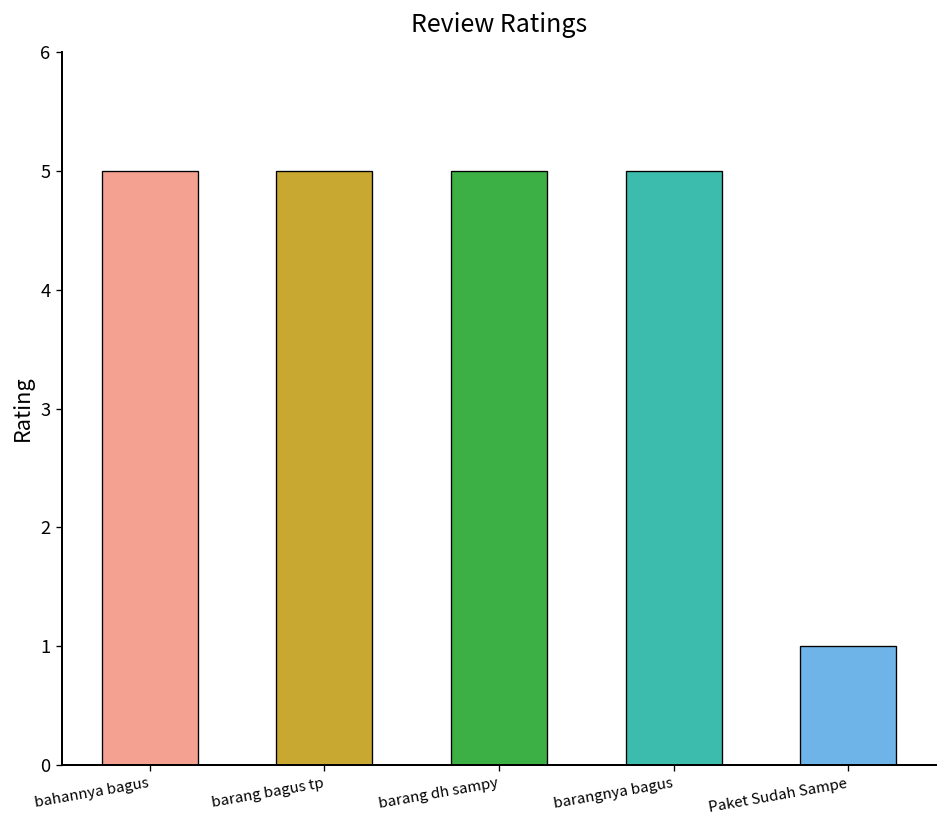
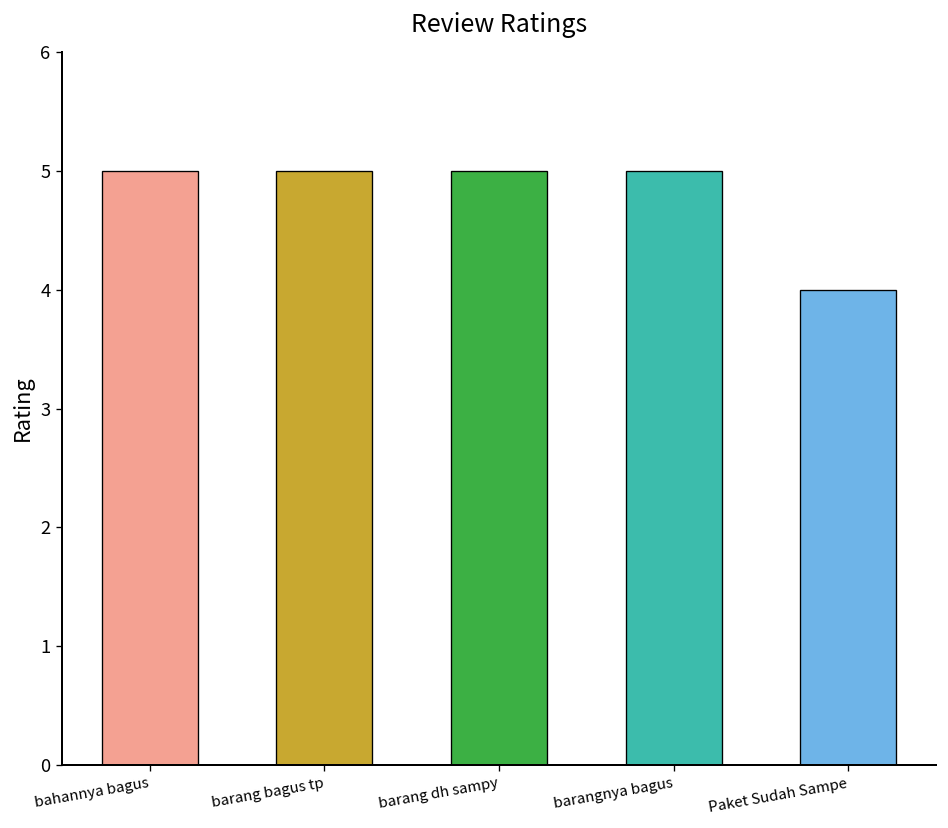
Paket Sudah Sampe: 1 -> 4
